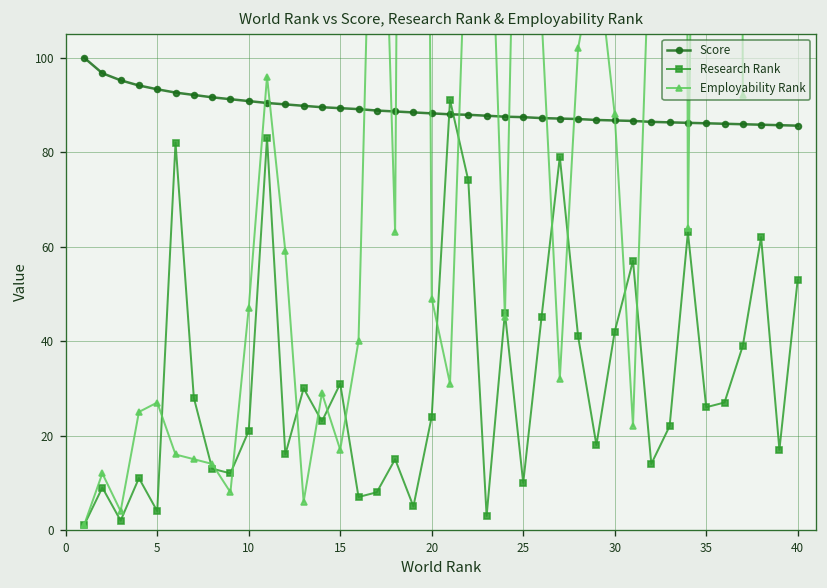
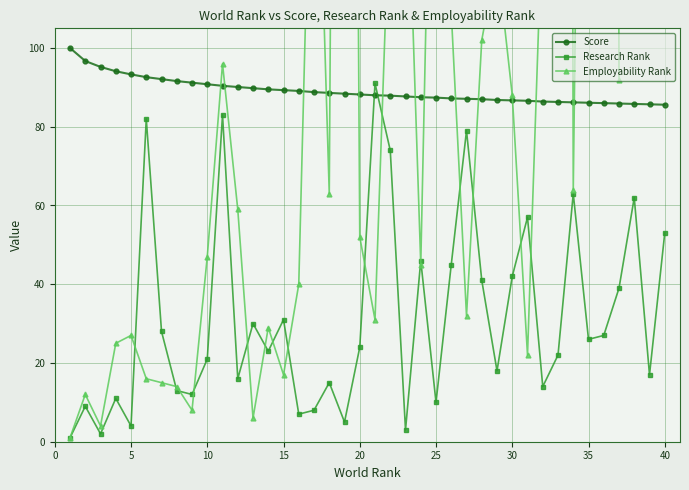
Employability Rank, 20: 49 -> 52
